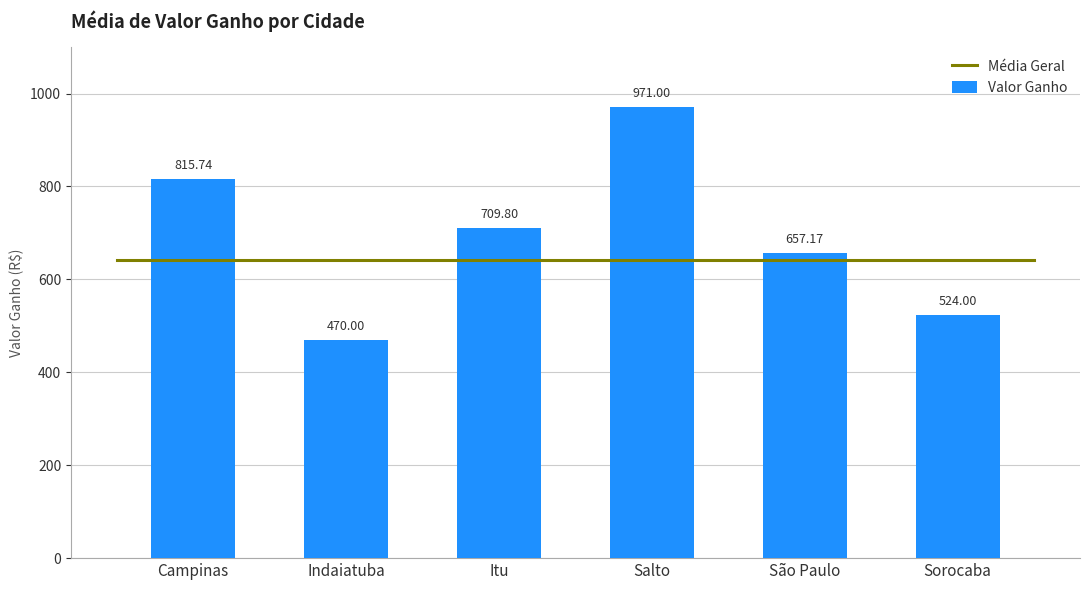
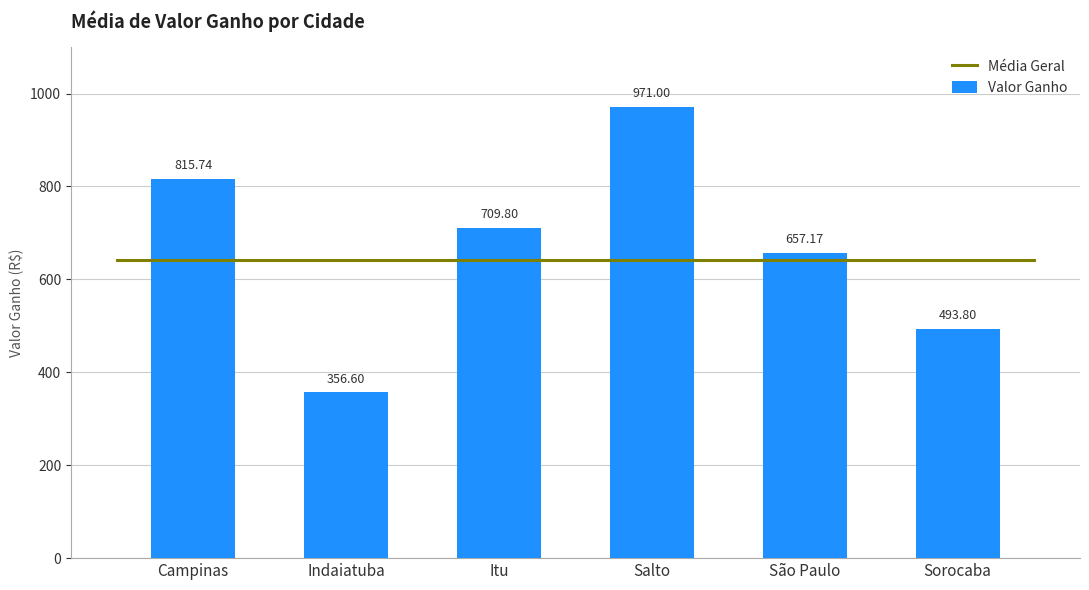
Valor Ganho, Indaiatuba: 470.00 -> 356.60
Valor Ganho, Sorocaba: 524.00 -> 493.80
